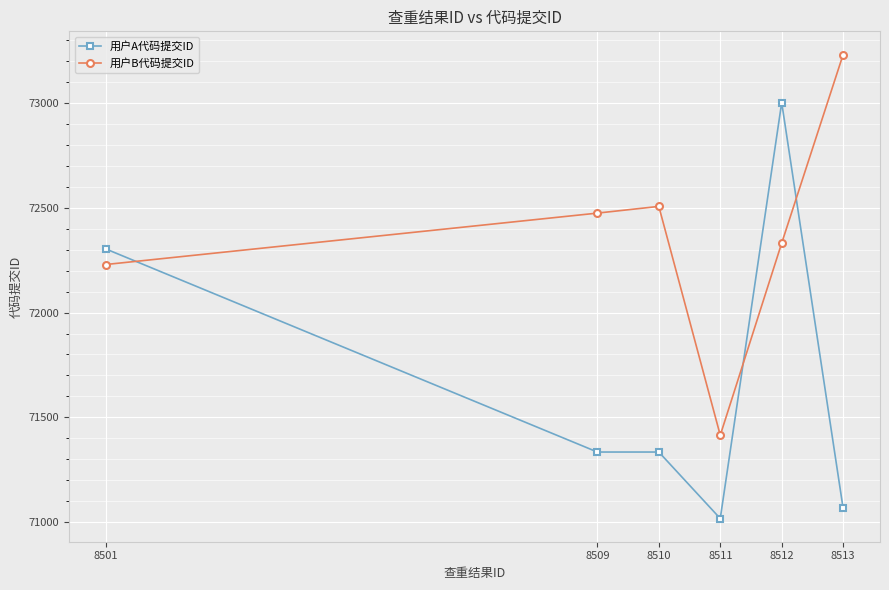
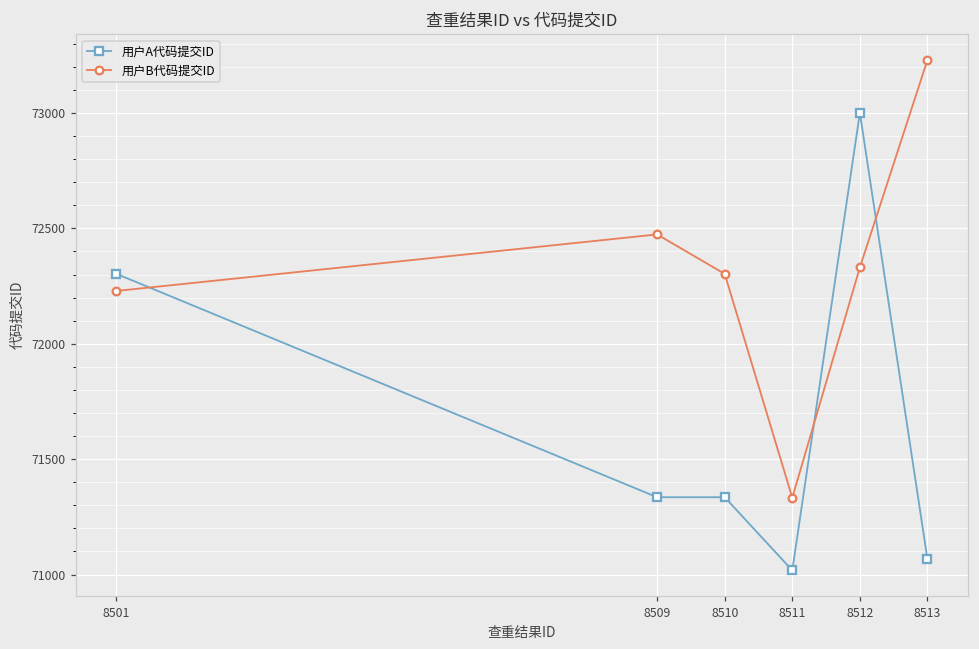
用户B代码提交ID, 8510: 72510 -> 72300
用户B代码提交ID, 8511: 71420 -> 71330
